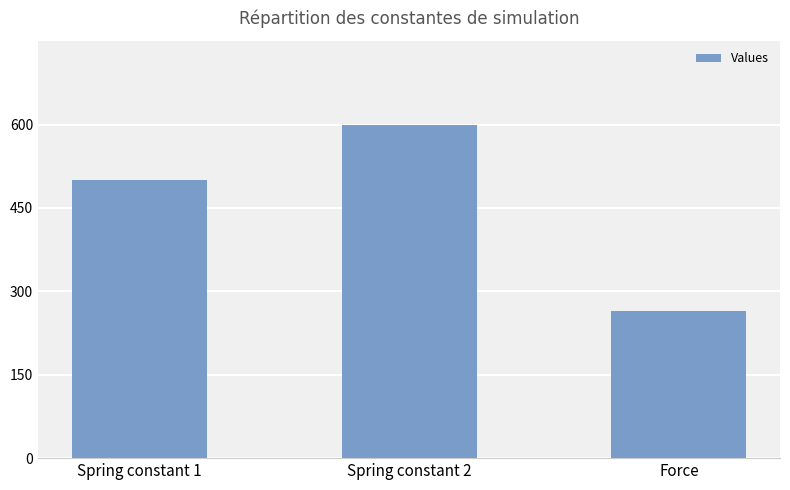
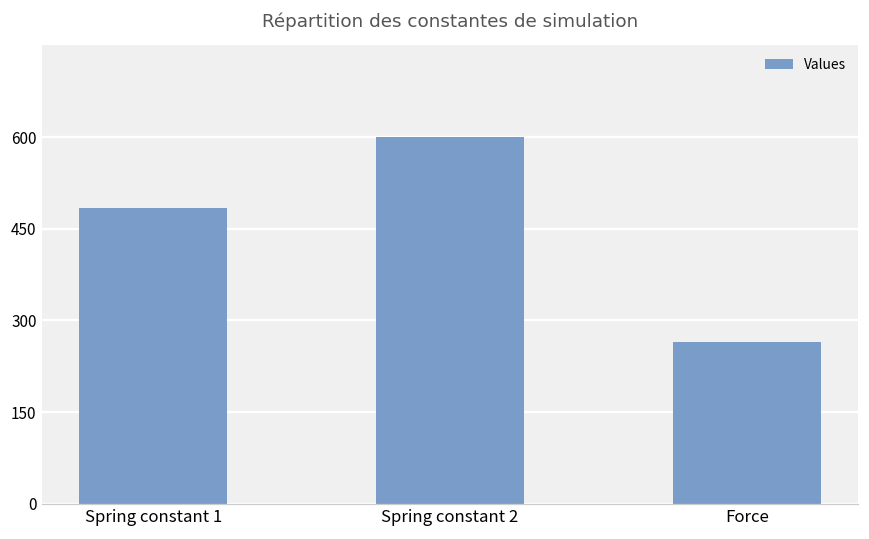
Spring constant 1: 500 -> 480
